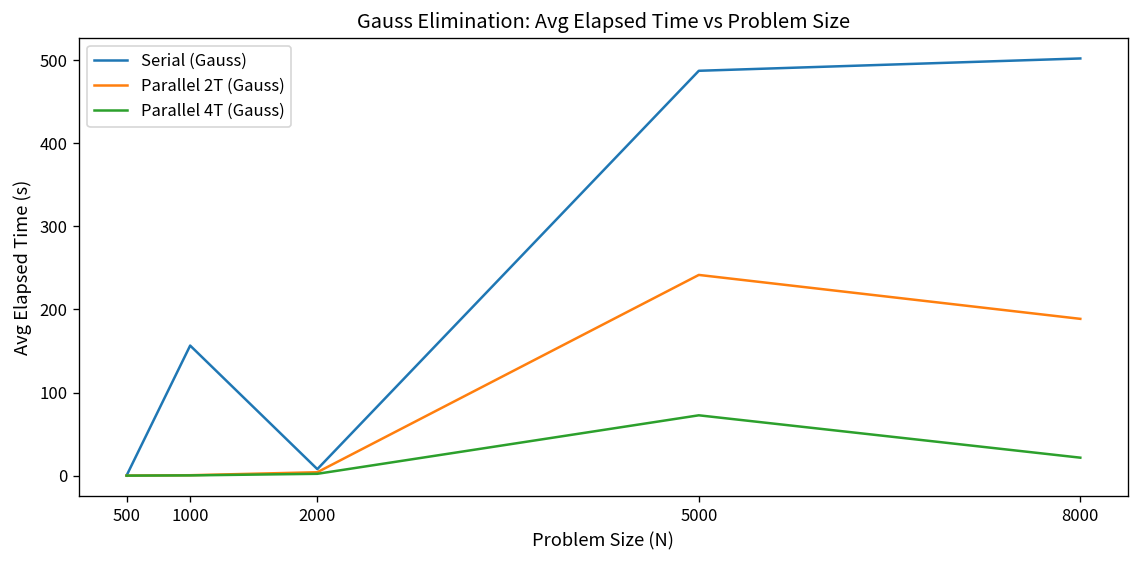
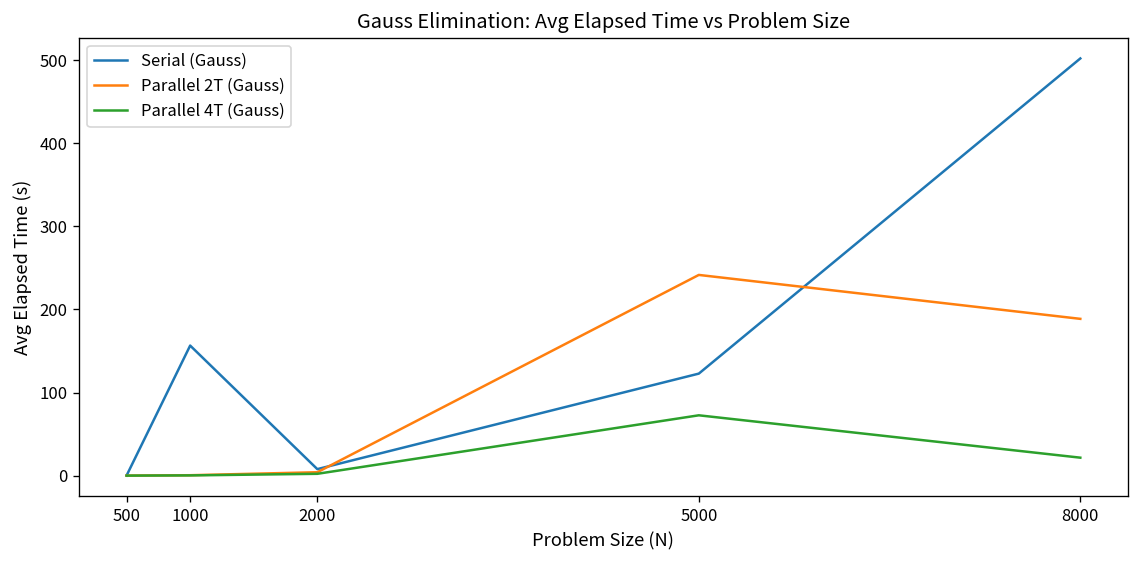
Serial (Gauss), 5000: 490 -> 120
